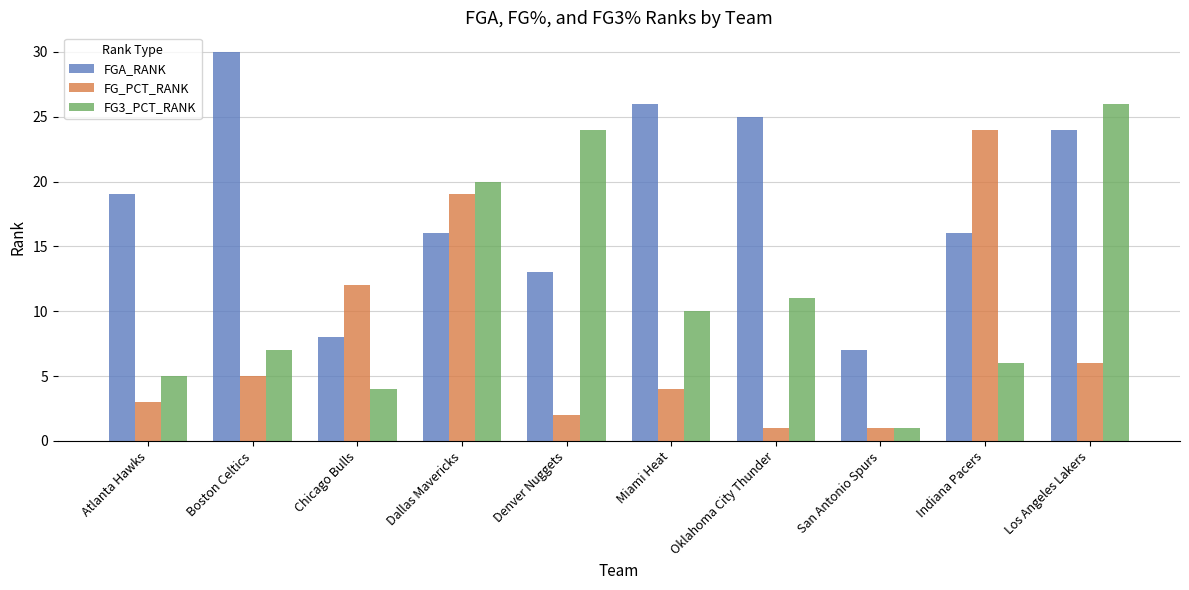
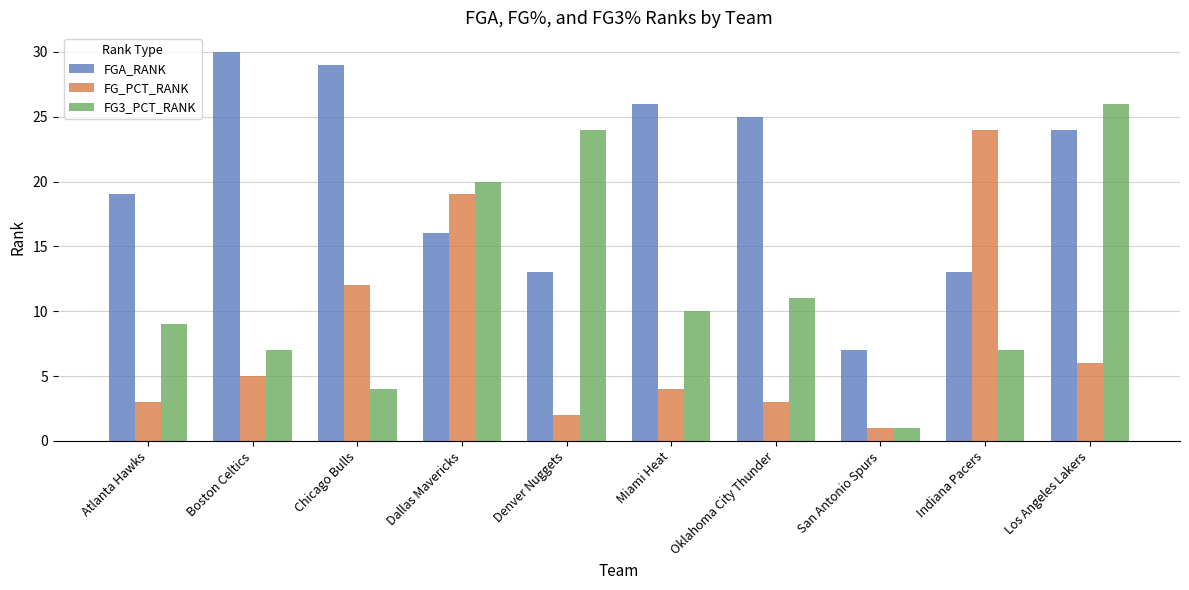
FG3_PCT_RANK, Atlanta Hawks: 5 -> 9
FGA_RANK, Chicago Bulls: 8 -> 29
FG_PCT_RANK, Oklahoma City Thunder: 1 -> 3
FGA_RANK, Indiana Pacers: 16 -> 13
FG3_PCT_RANK, Indiana Pacers: 6 -> 7
